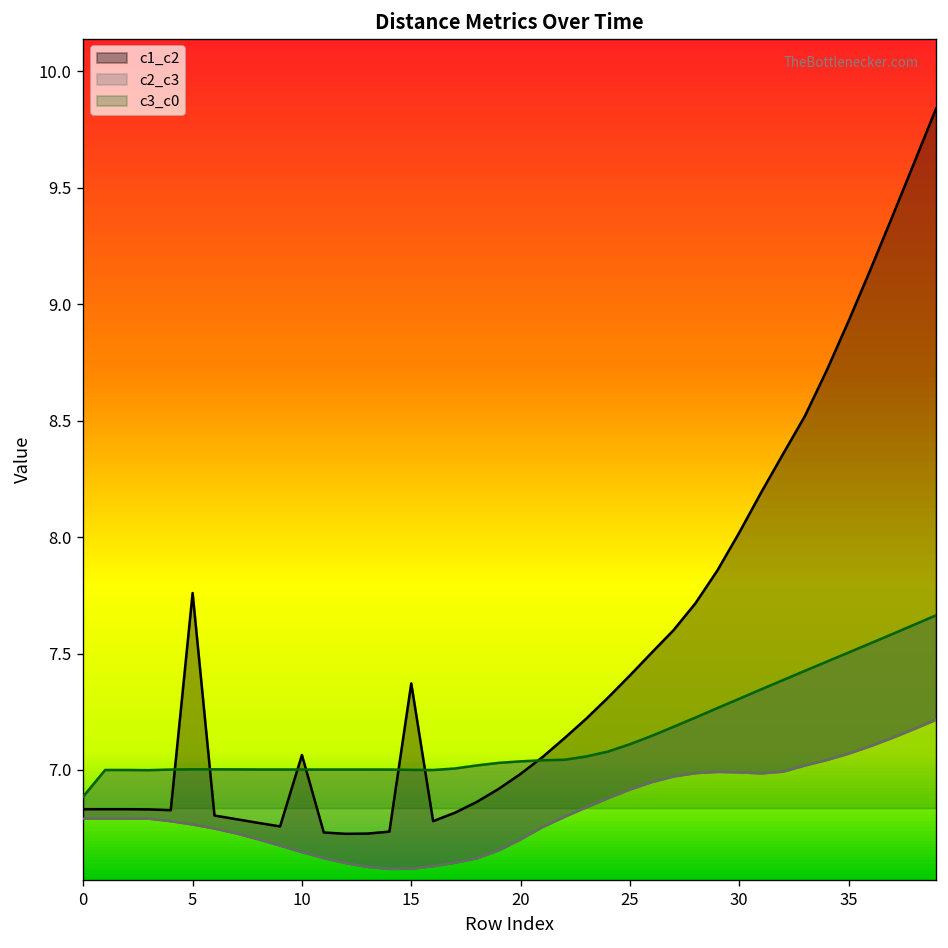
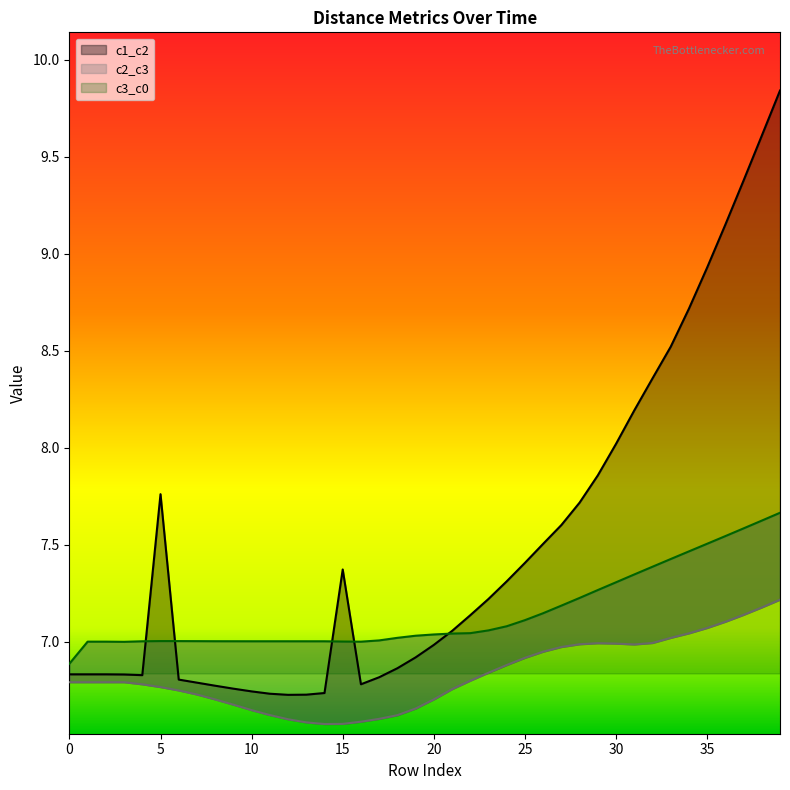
c1_c2, 10: 7.06 -> 6.74
